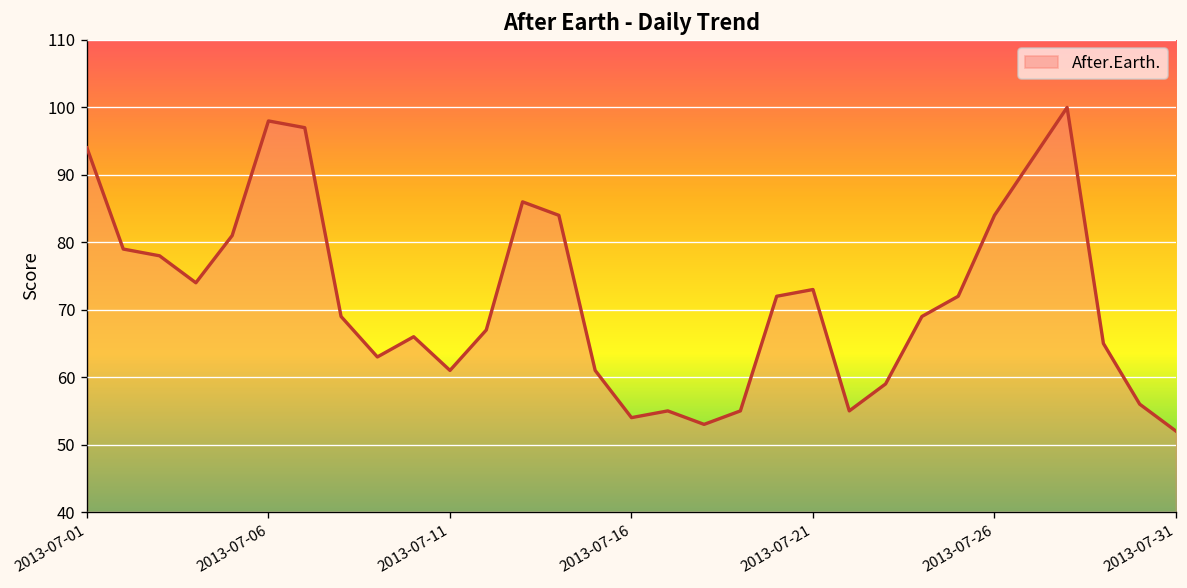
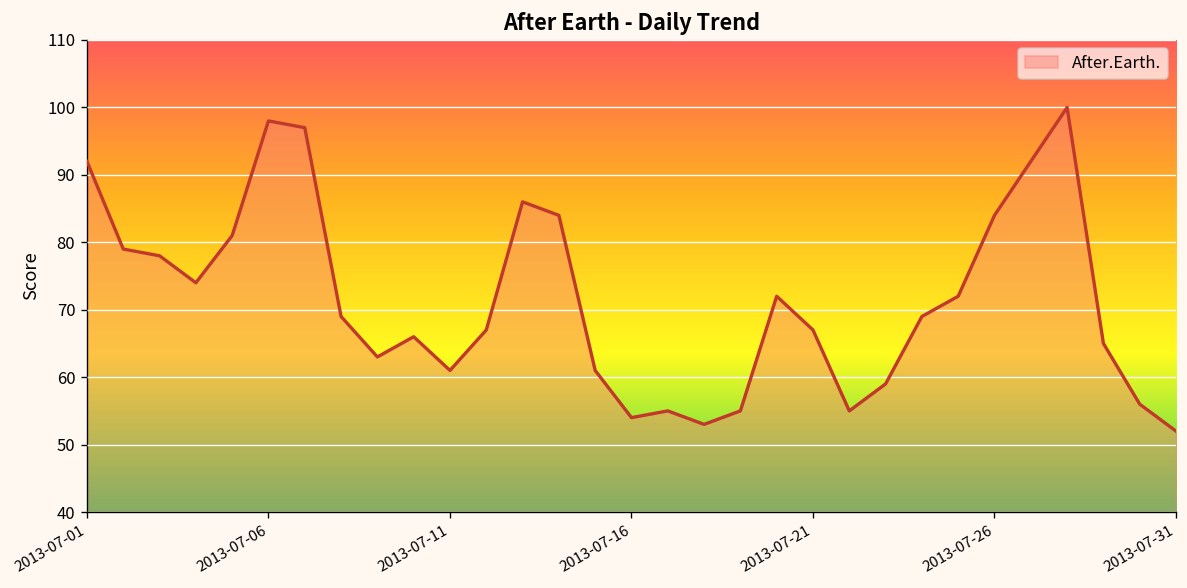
2013-07-01: 94 -> 92
2013-07-21: 73 -> 67
